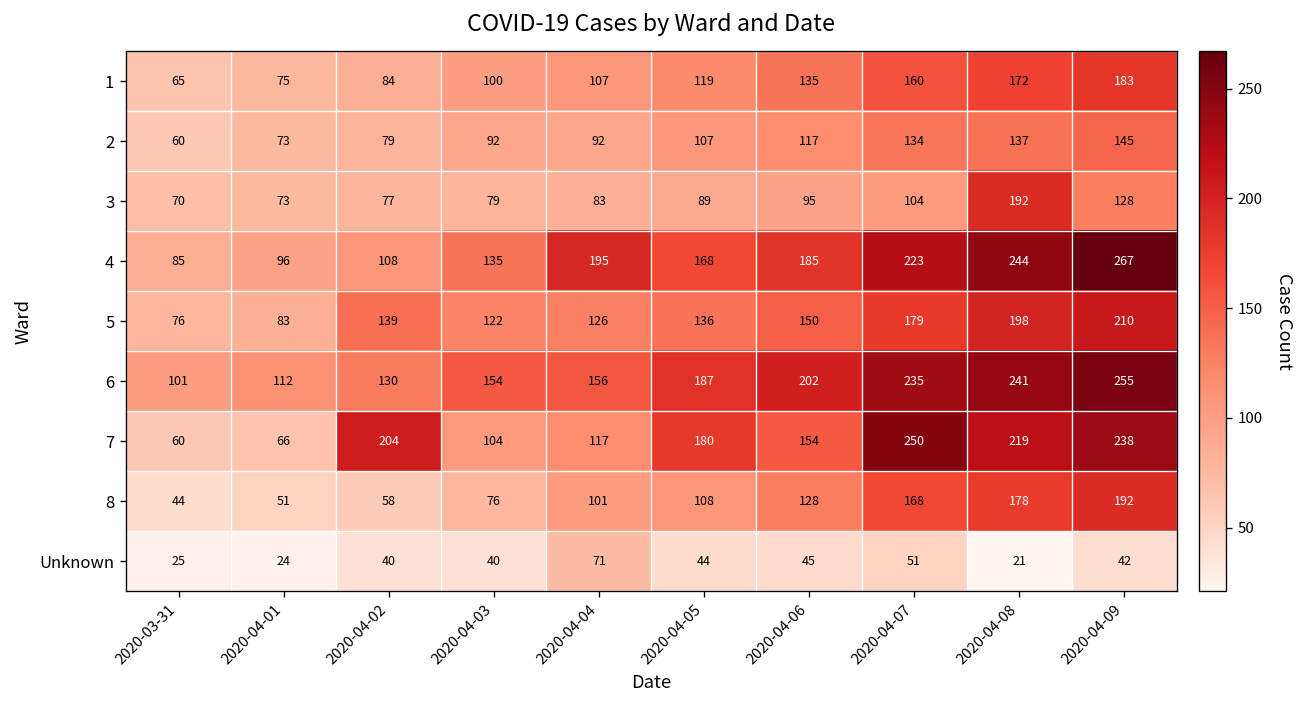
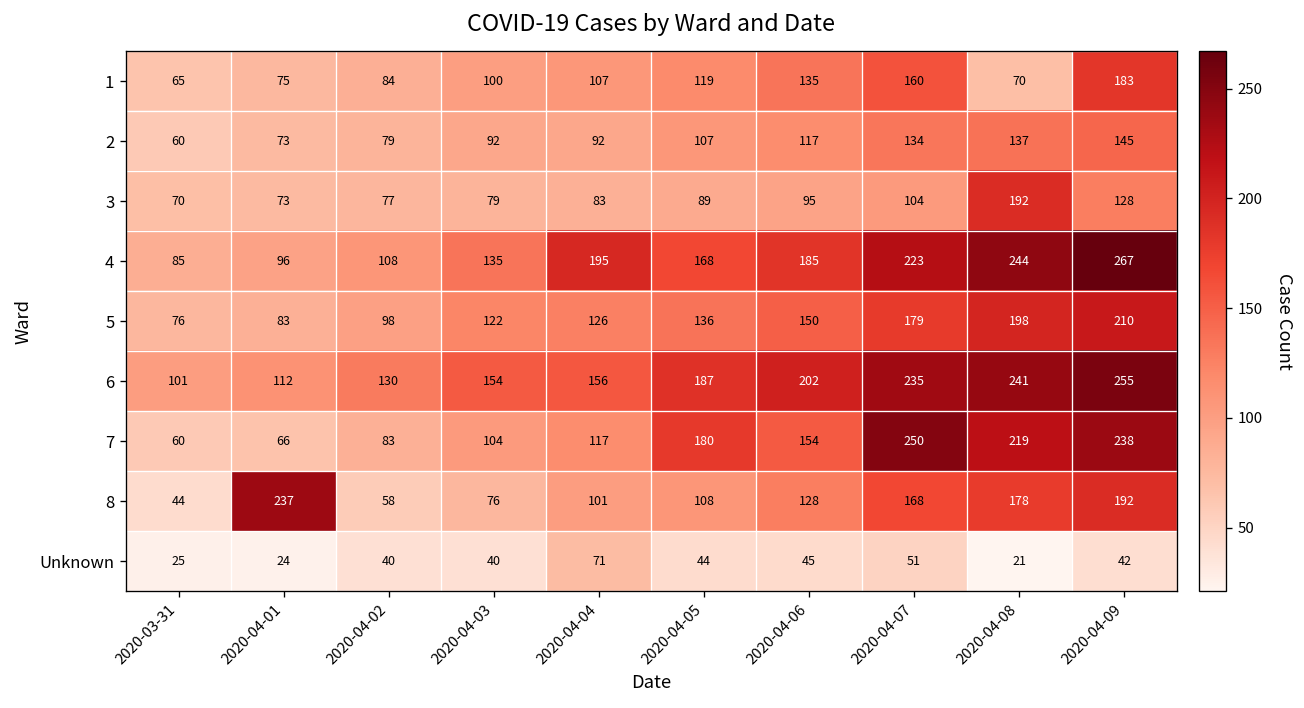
1, 2020-04-08: 172 -> 70
5, 2020-04-02: 139 -> 98
7, 2020-04-02: 204 -> 83
8, 2020-04-01: 51 -> 237
